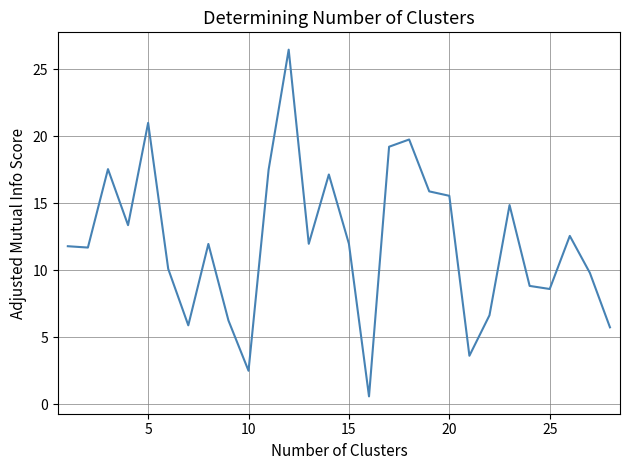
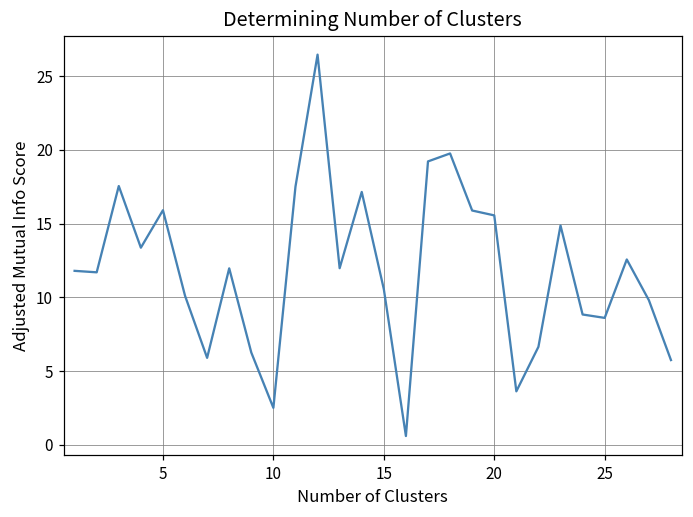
5: 21.0 -> 15.9
15: 12.0 -> 10.6
